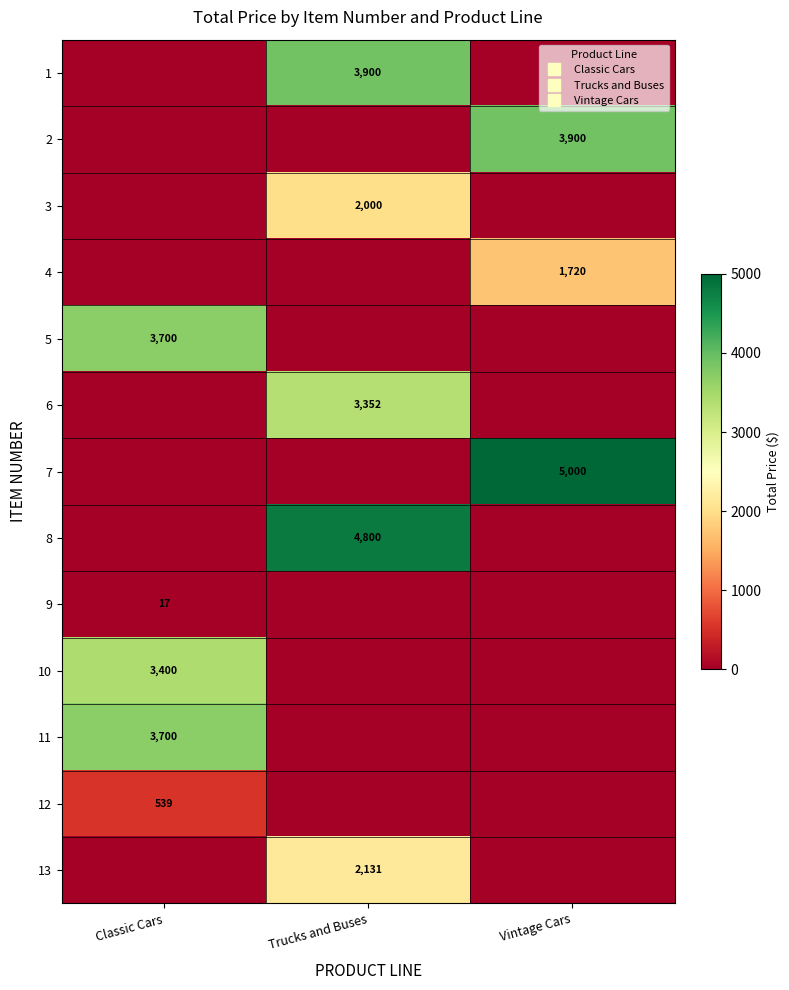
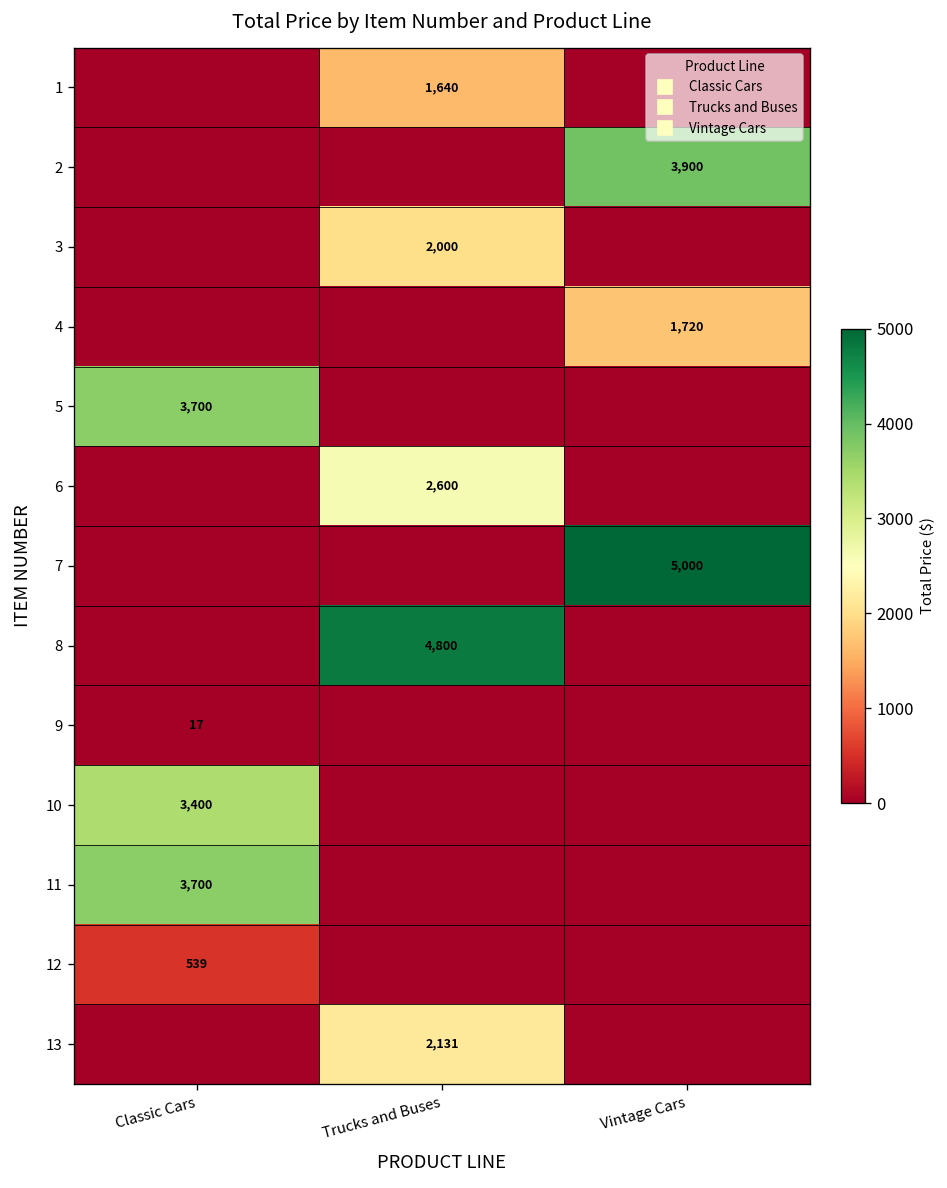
1, Trucks and Buses: 3,900 -> 1,640
6, Trucks and Buses: 3,352 -> 2,600
